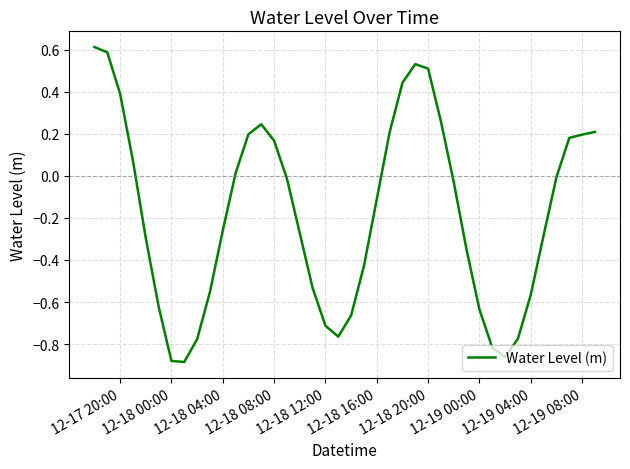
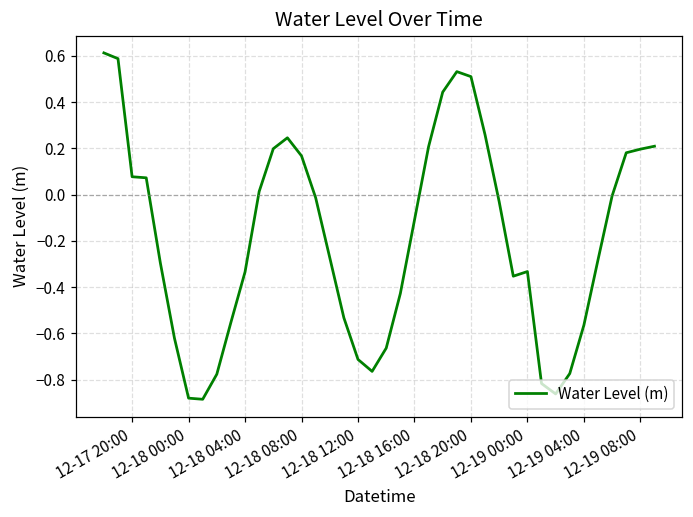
12-17 20:00: 0.39 -> 0.08
12-18 04:00: -0.26 -> -0.33
12-19 00:00: -0.64 -> -0.33
